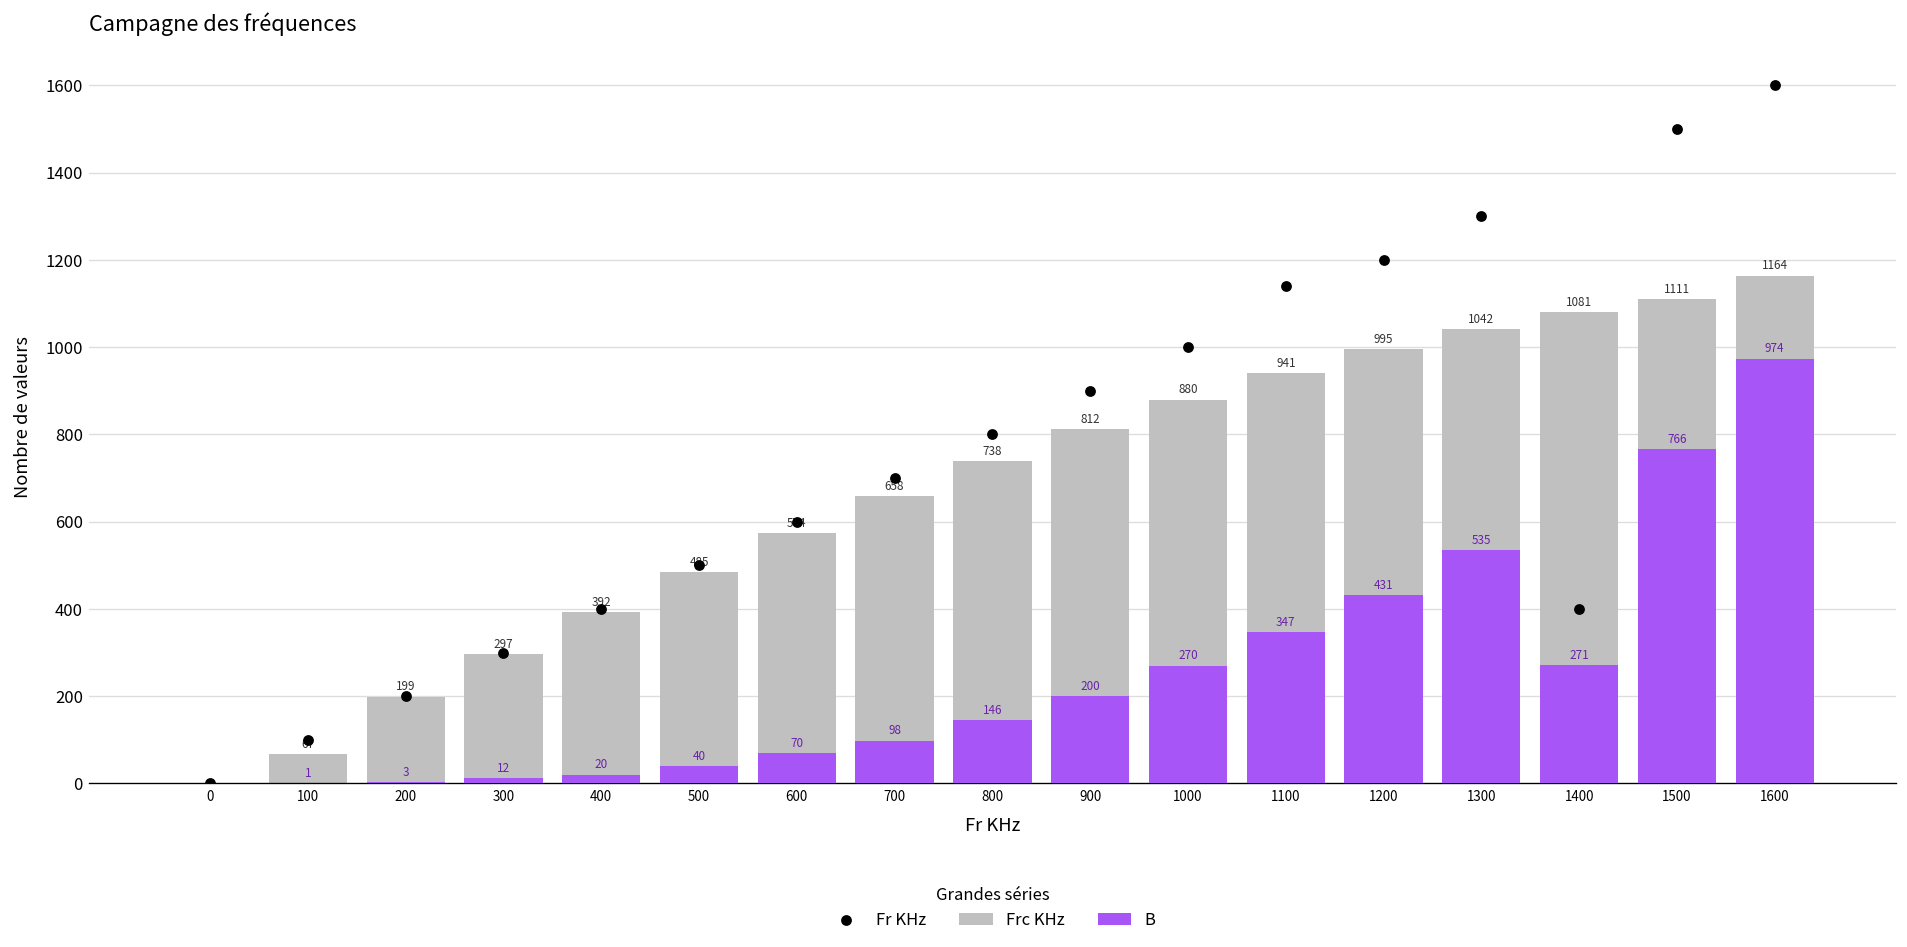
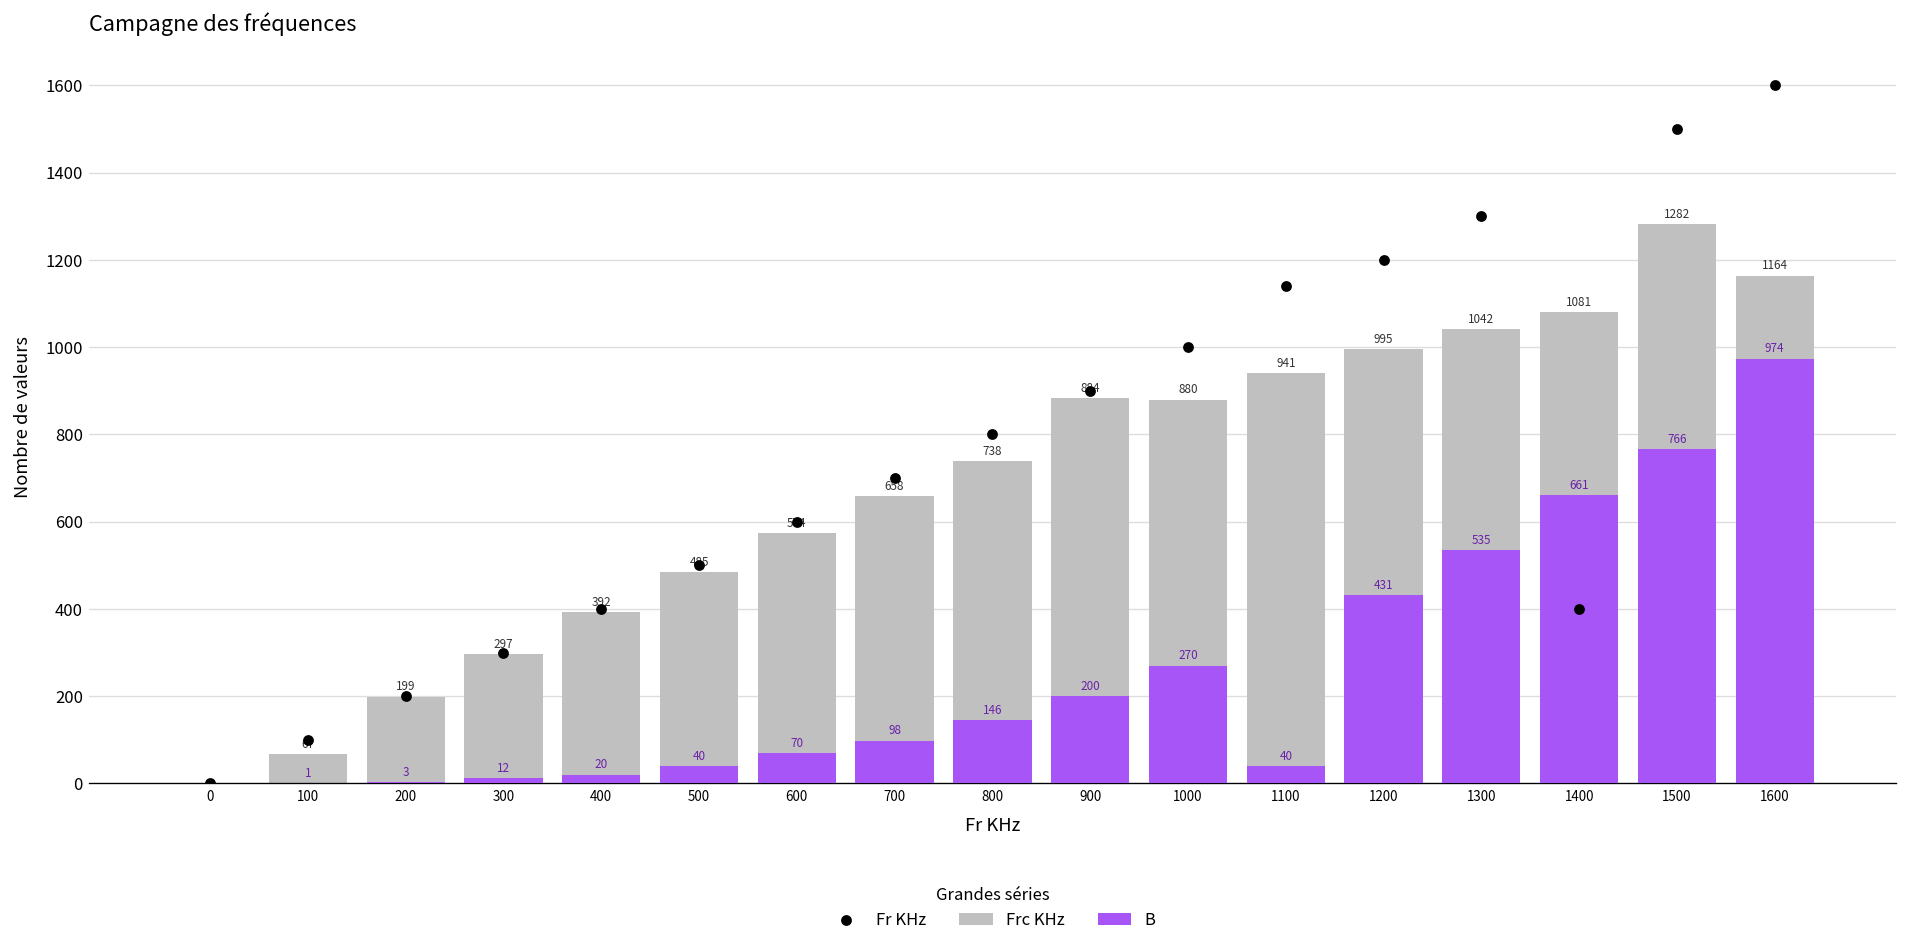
Frc KHz, 900: 812 -> 884
B, 1100: 347 -> 40
B, 1400: 271 -> 661
Frc KHz, 1500: 1111 -> 1282
